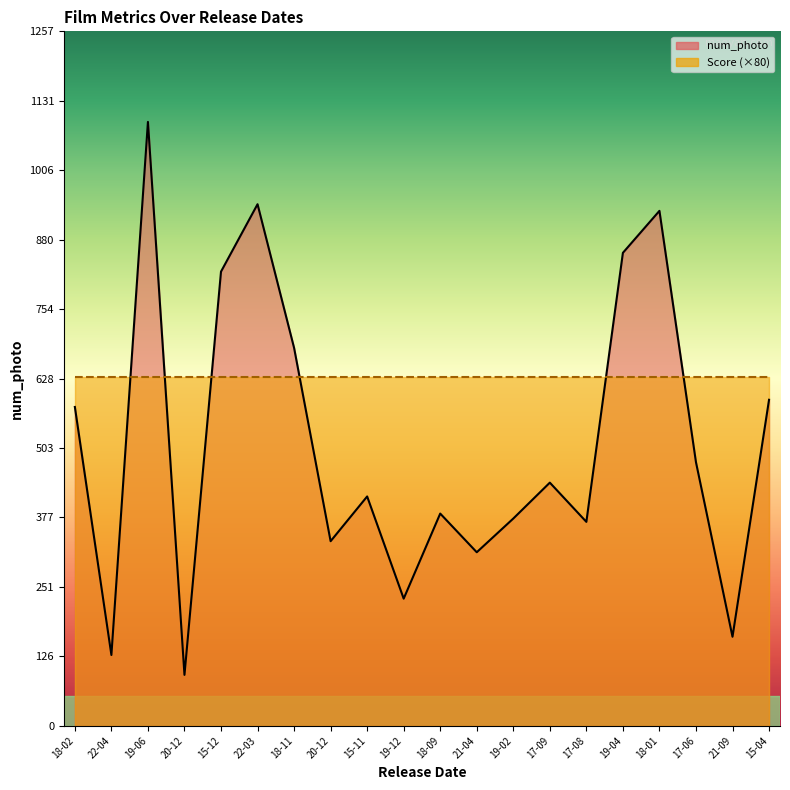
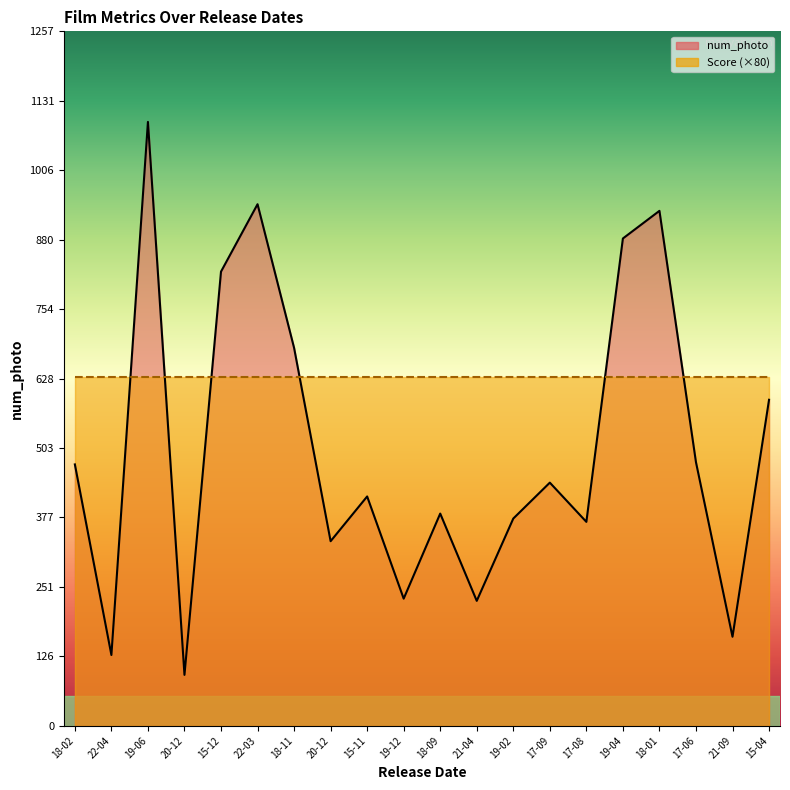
num_photo, 18-02: 580 -> 470
num_photo, 21-04: 310 -> 230
num_photo, 19-04: 860 -> 880
